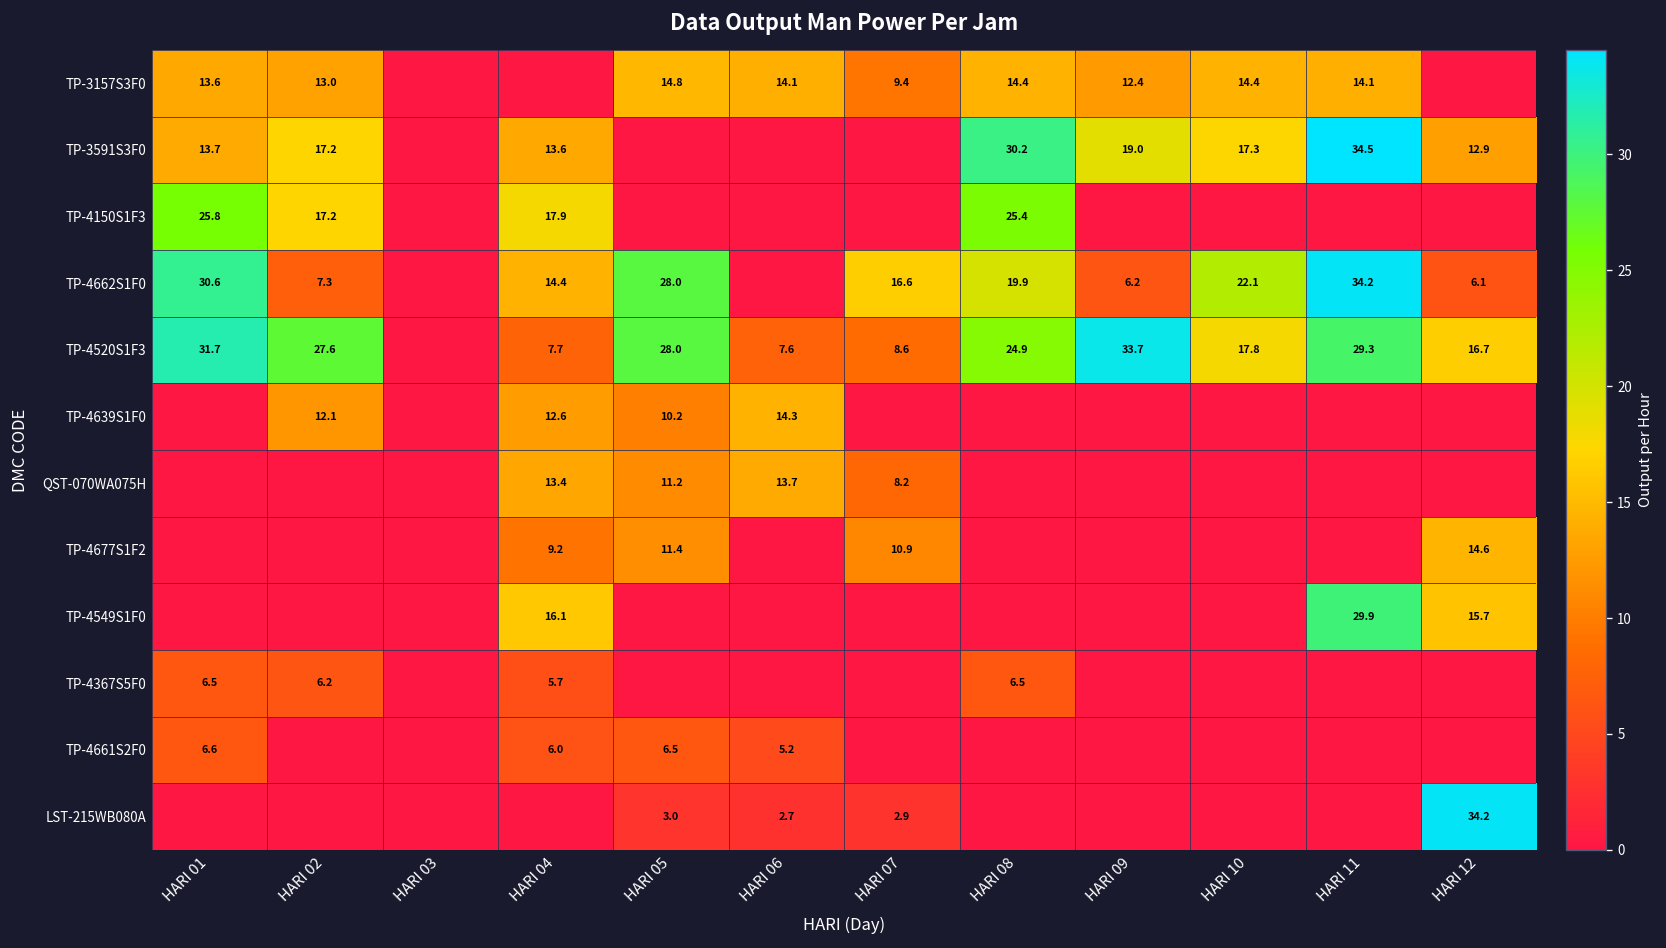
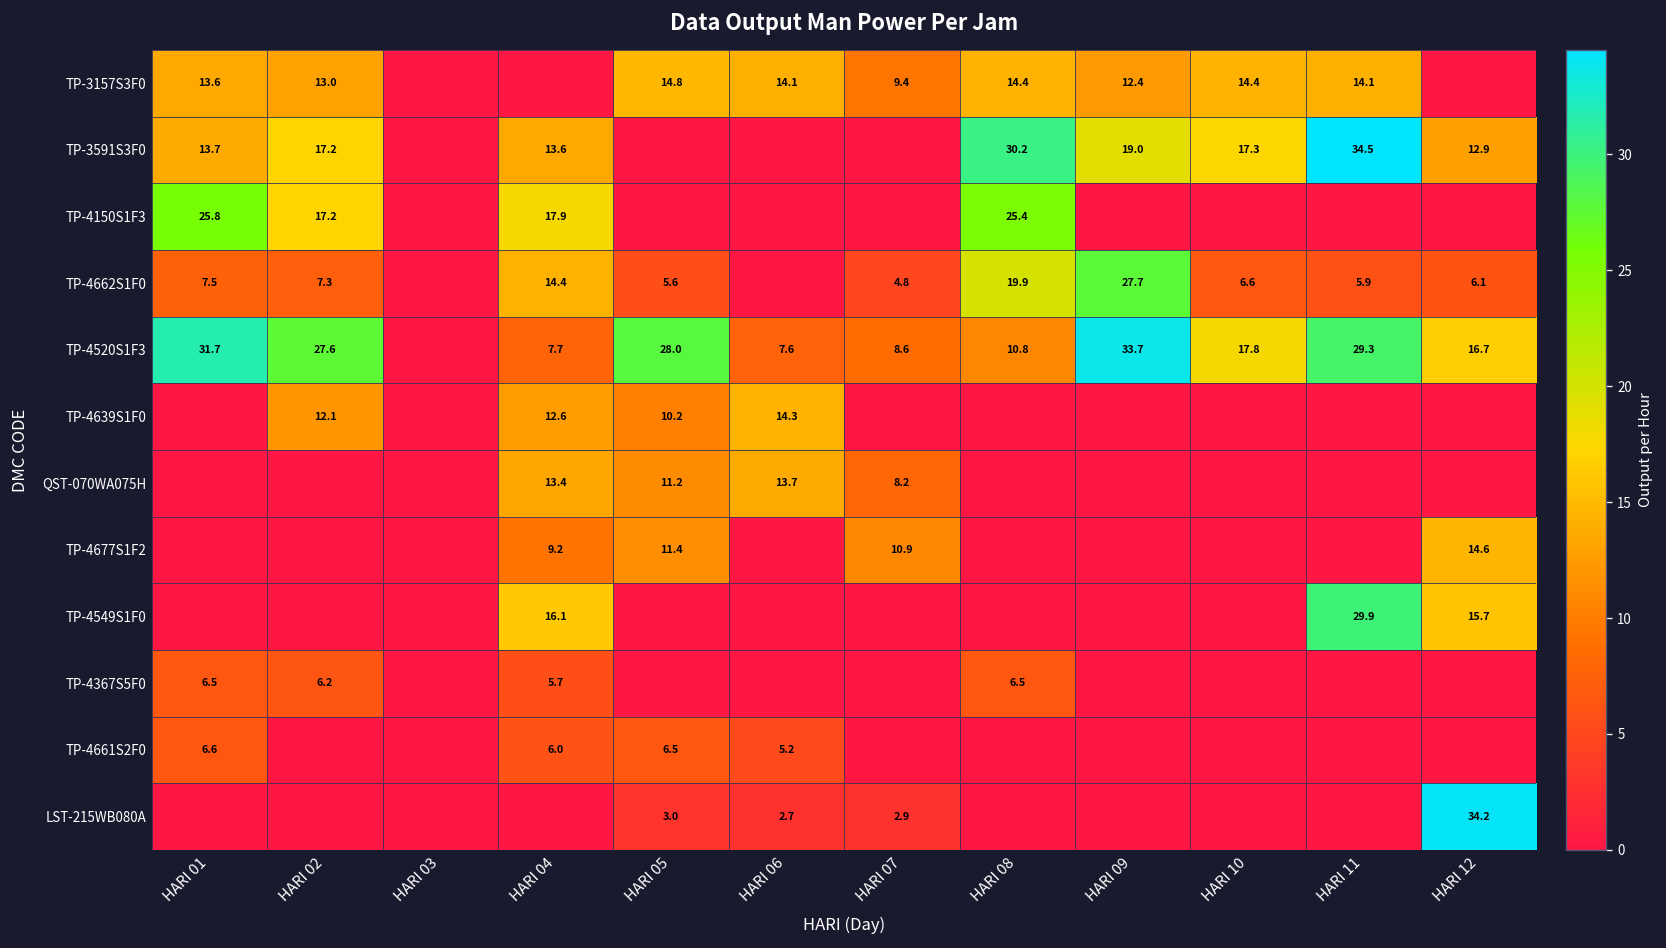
TP-4662S1F0, HARI 01: 30.6 -> 7.5
TP-4662S1F0, HARI 05: 28.0 -> 5.6
TP-4662S1F0, HARI 07: 16.6 -> 4.8
TP-4662S1F0, HARI 09: 6.2 -> 27.7
TP-4662S1F0, HARI 10: 22.1 -> 6.6
TP-4662S1F0, HARI 11: 34.2 -> 5.9
TP-4520S1F3, HARI 08: 24.9 -> 10.8
